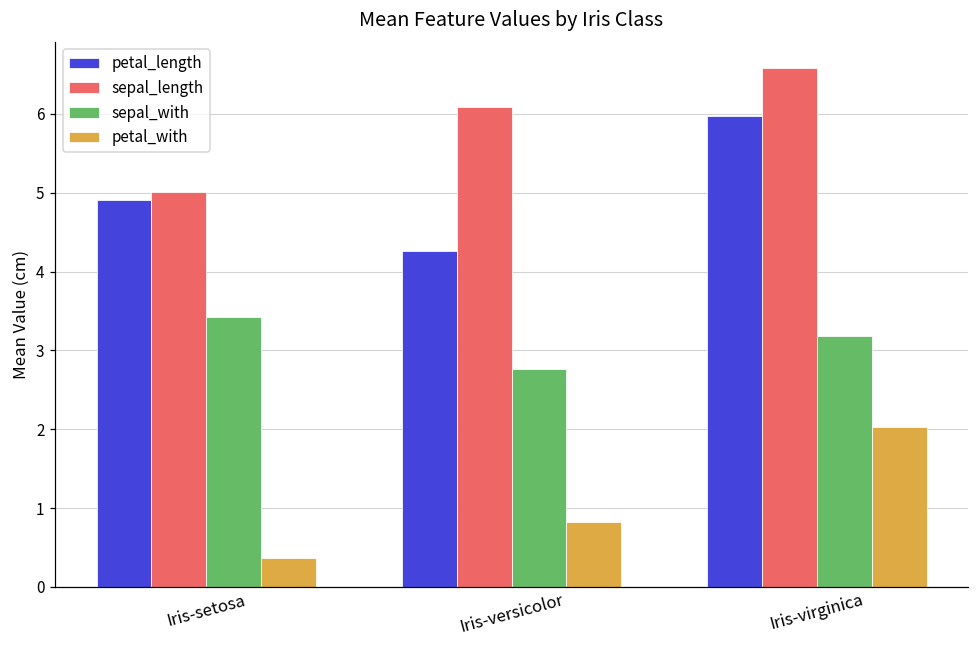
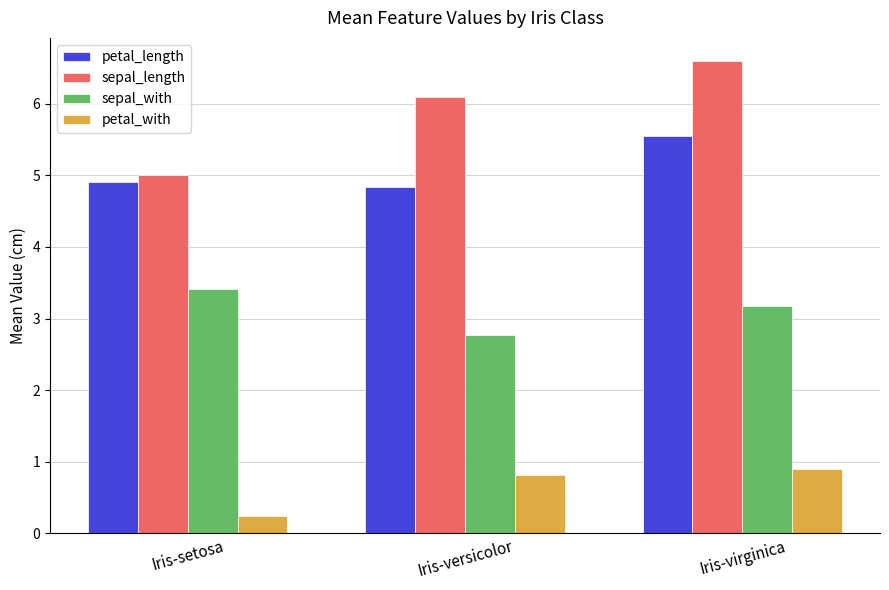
petal_with, Iris-setosa: 0.4 -> 0.2
petal_length, Iris-versicolor: 4.3 -> 4.8
petal_length, Iris-virginica: 6.0 -> 5.6
petal_with, Iris-virginica: 2.0 -> 0.9
